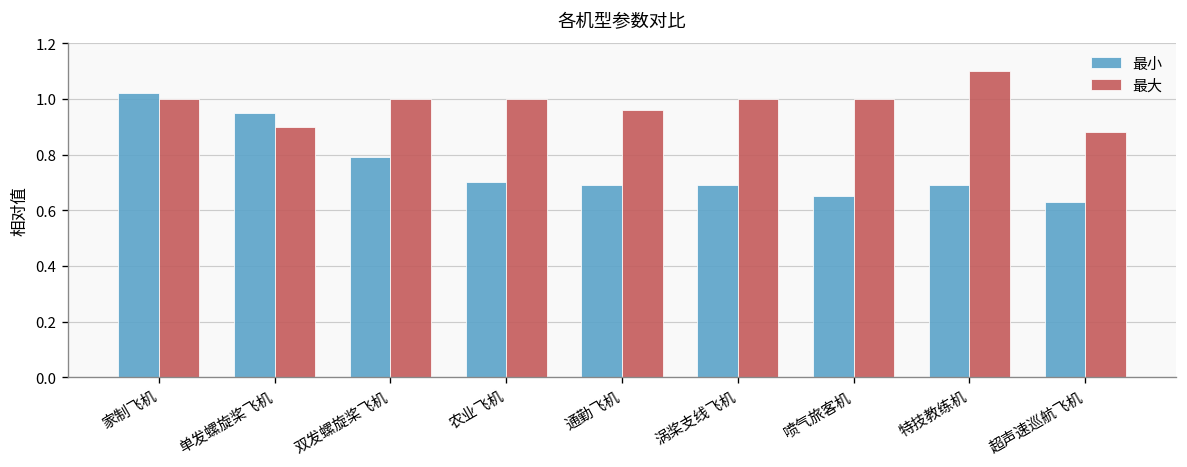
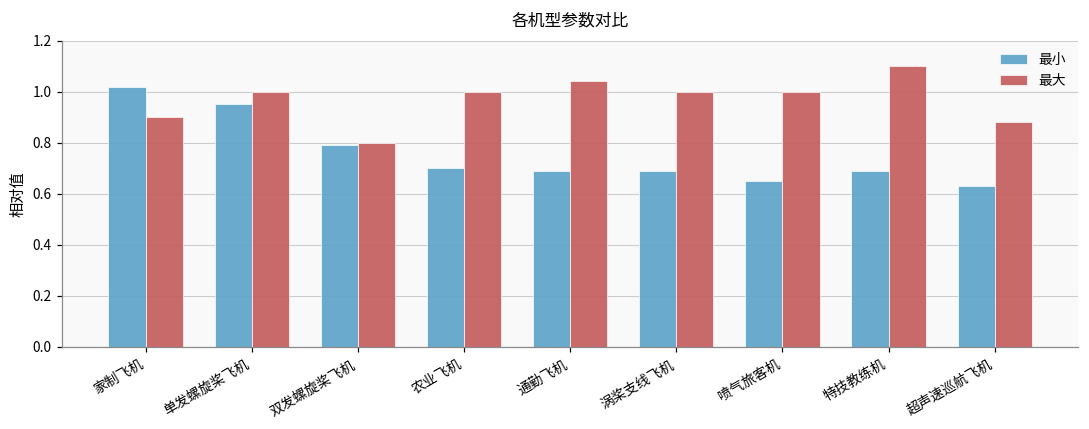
最大, 家制飞机: 1.0 -> 0.9
最大, 单发螺旋桨飞机: 0.9 -> 1.0
最大, 双发螺旋桨飞机: 1.0 -> 0.8
最大, 通勤飞机: 0.96 -> 1.04
